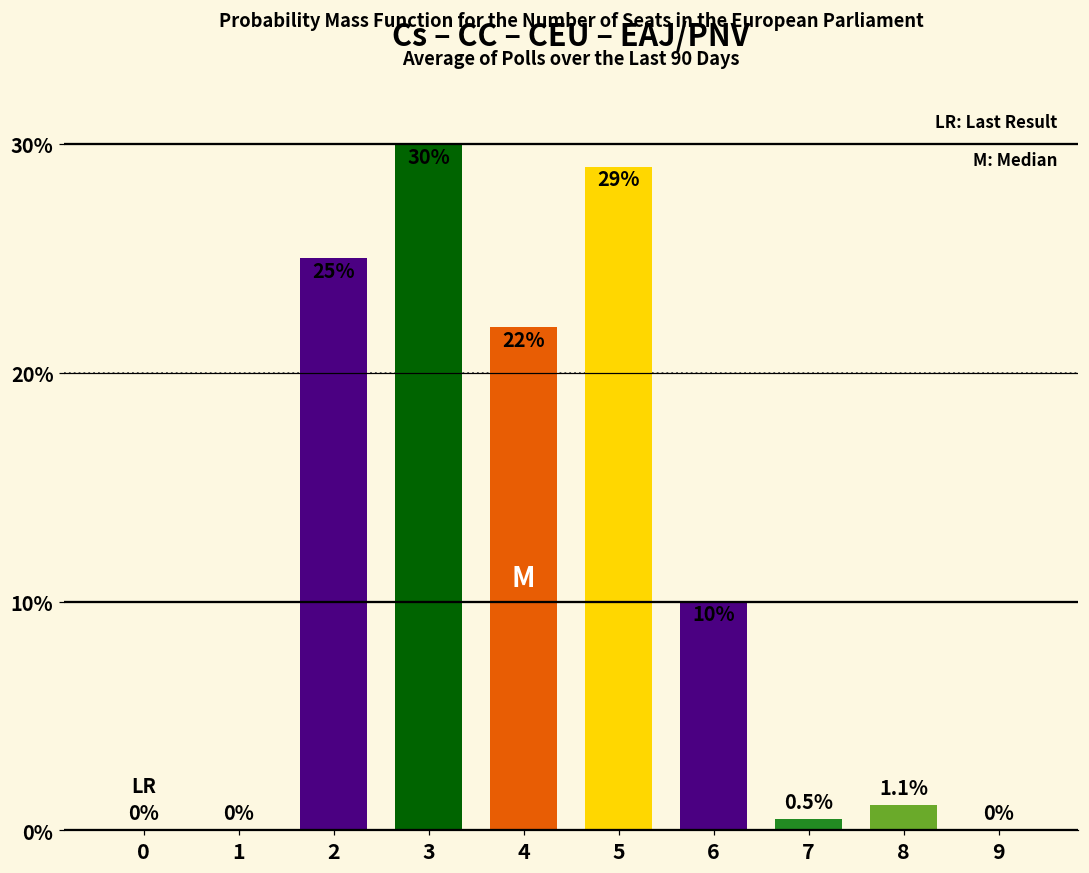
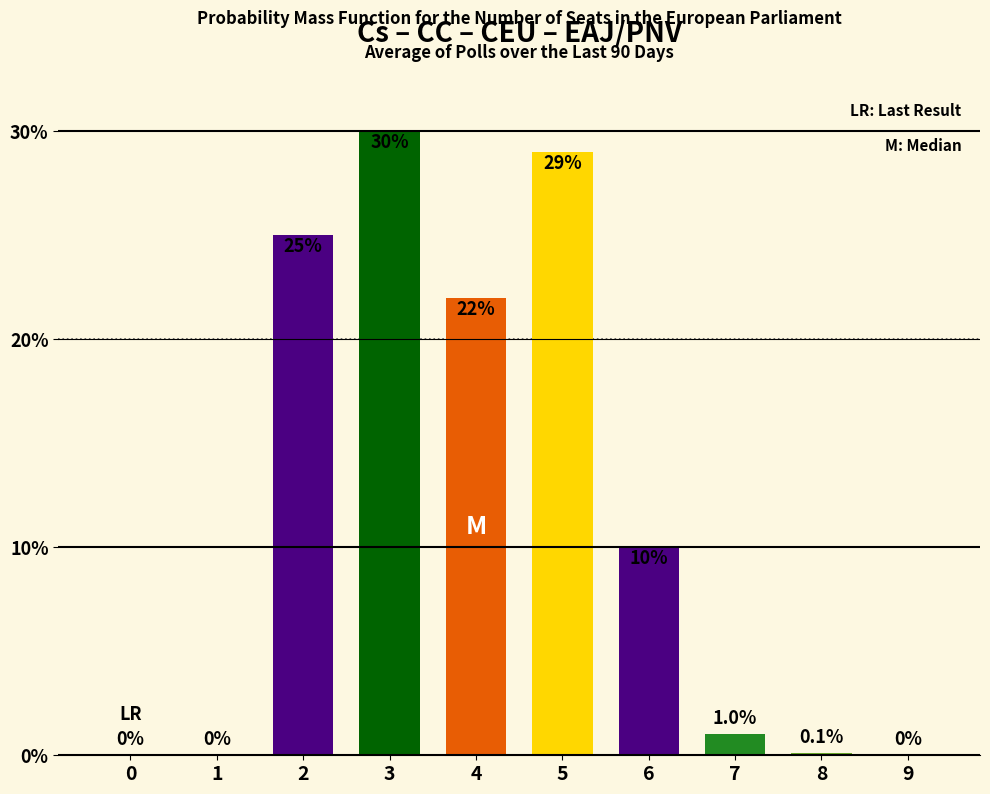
7: 0.5% -> 1.0%
8: 1.1% -> 0.1%
